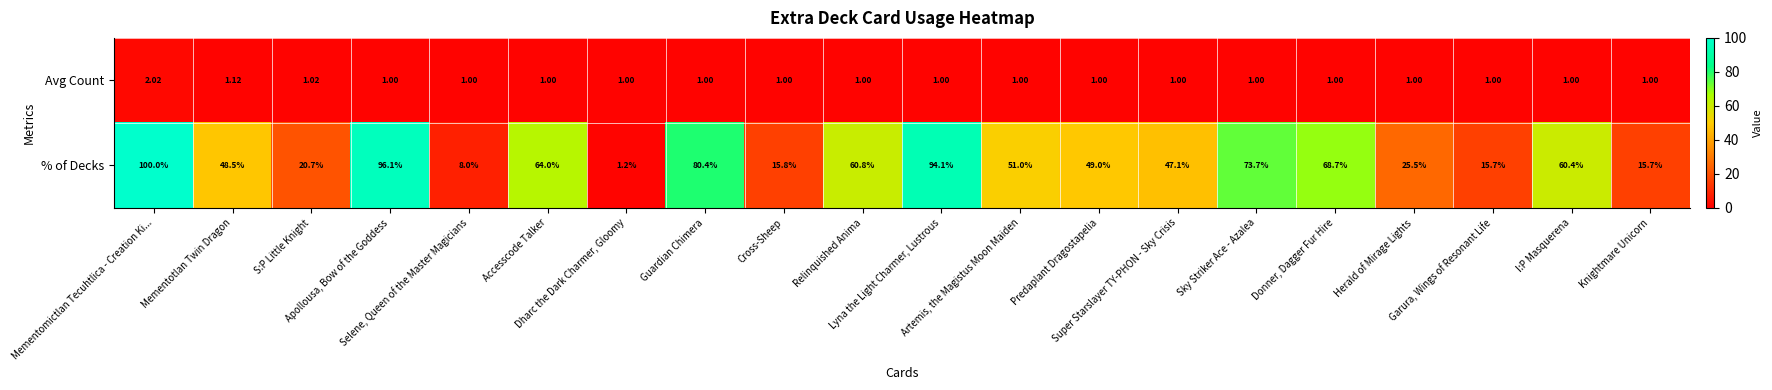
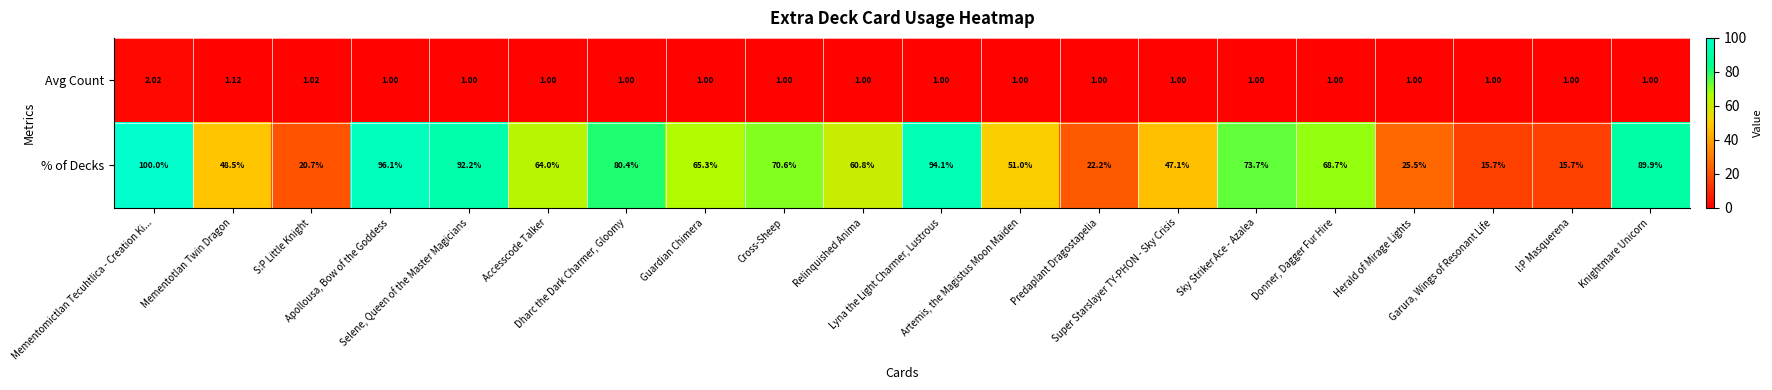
% of Decks, Selene, Queen of the Master Magicians: 8.0% -> 92.2%
% of Decks, Dharc the Dark Charmer, Gloomy: 1.2% -> 80.4%
% of Decks, Guardian Chimera: 80.4% -> 65.3%
% of Decks, Cross-Sheep: 15.8% -> 70.6%
% of Decks, Predaplant Dragostapelia: 49.0% -> 22.2%
% of Decks, I:P Masquerena: 60.4% -> 15.7%
% of Decks, Knightmare Unicorn: 15.7% -> 89.9%
